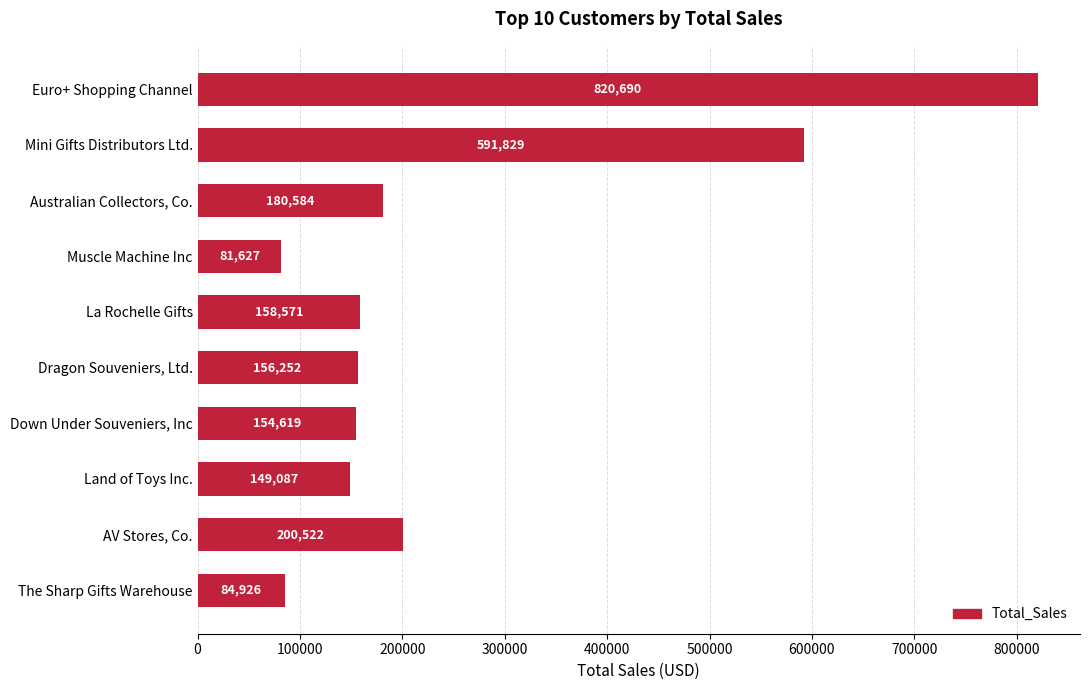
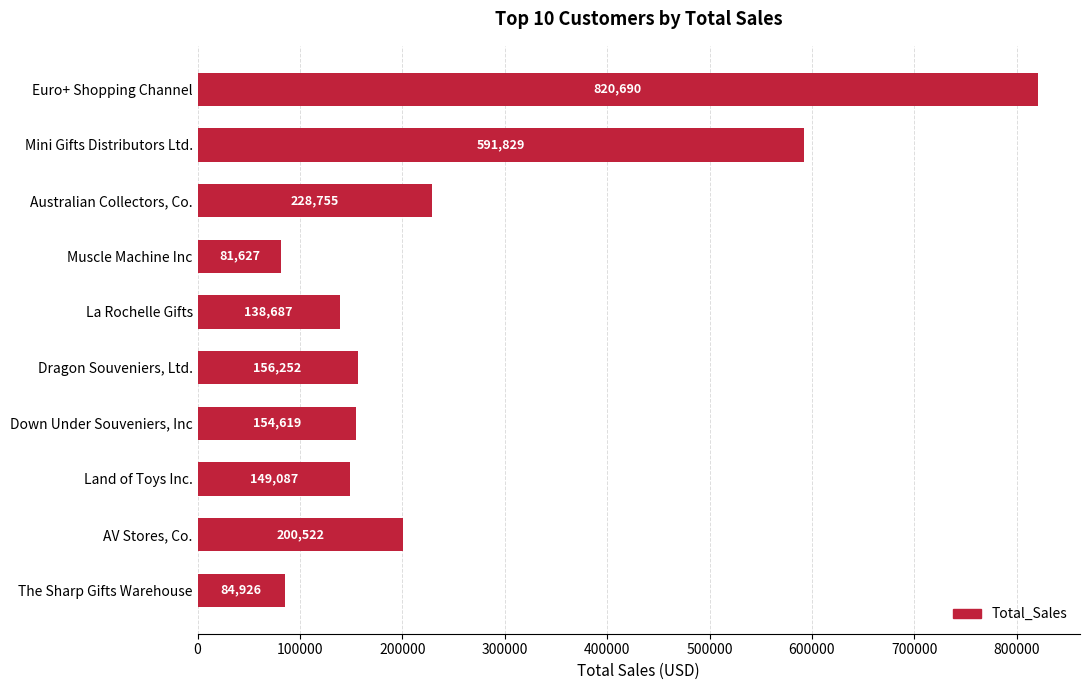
Australian Collectors, Co.: 180,584 -> 228,755
La Rochelle Gifts: 158,571 -> 138,687
